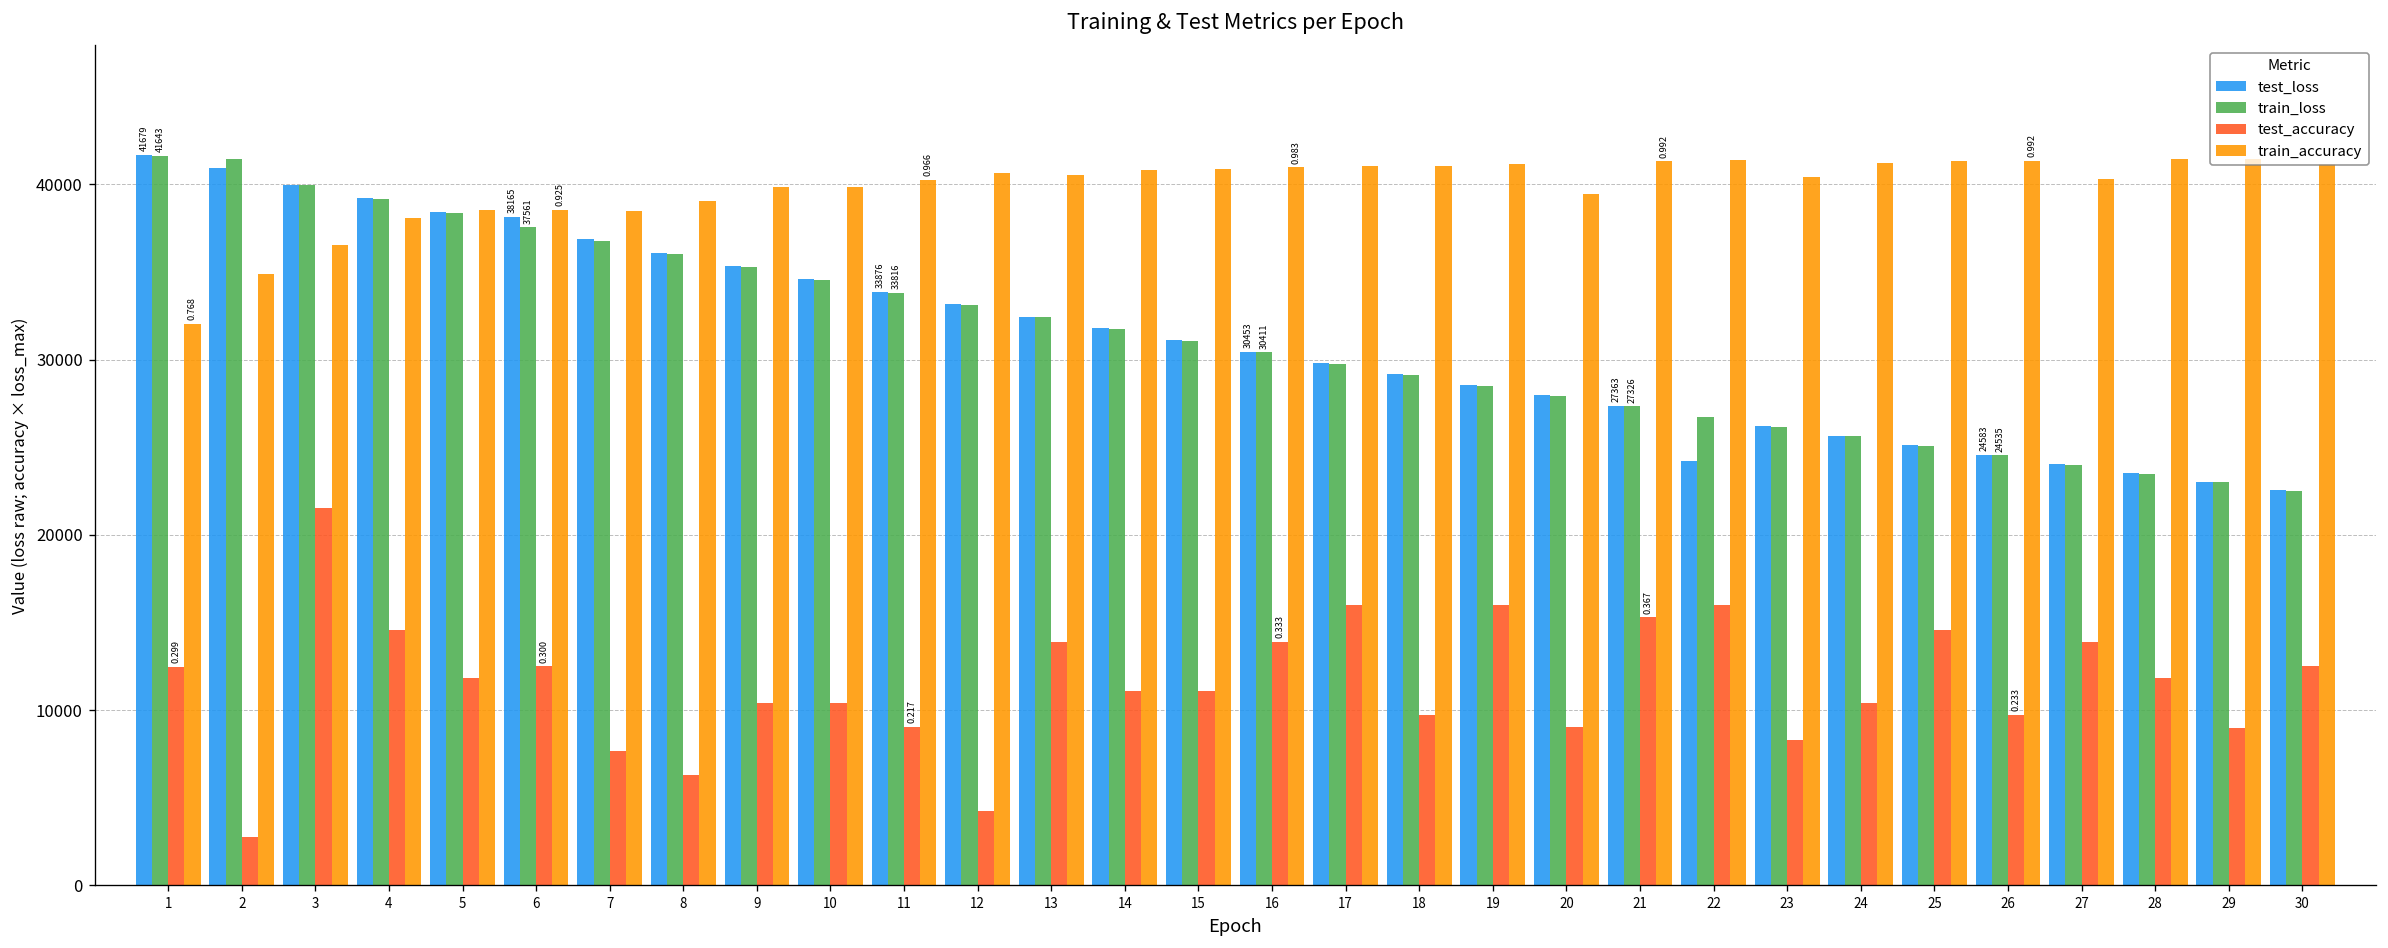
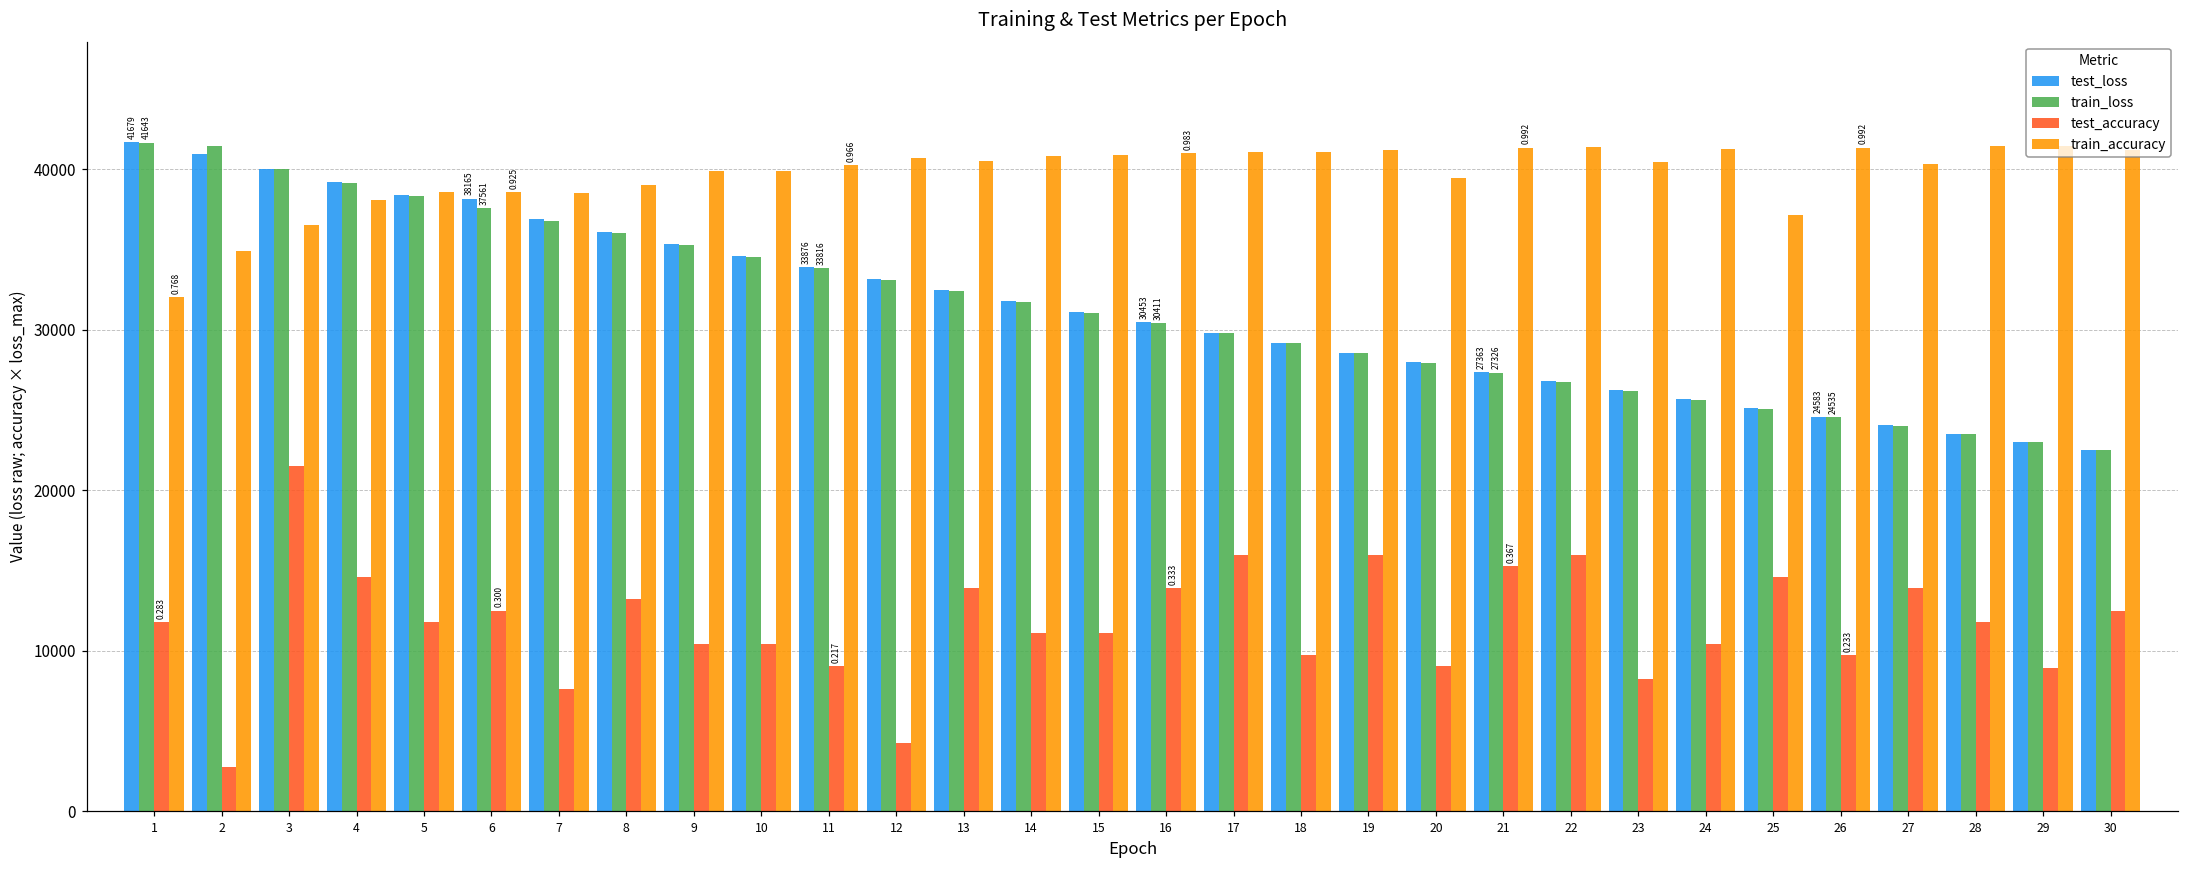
test_accuracy, 1: 0.299 -> 0.283
test_accuracy, 8: 6300 -> 13200
test_loss, 22: 24200 -> 26800
train_accuracy, 25: 41300 -> 37100
